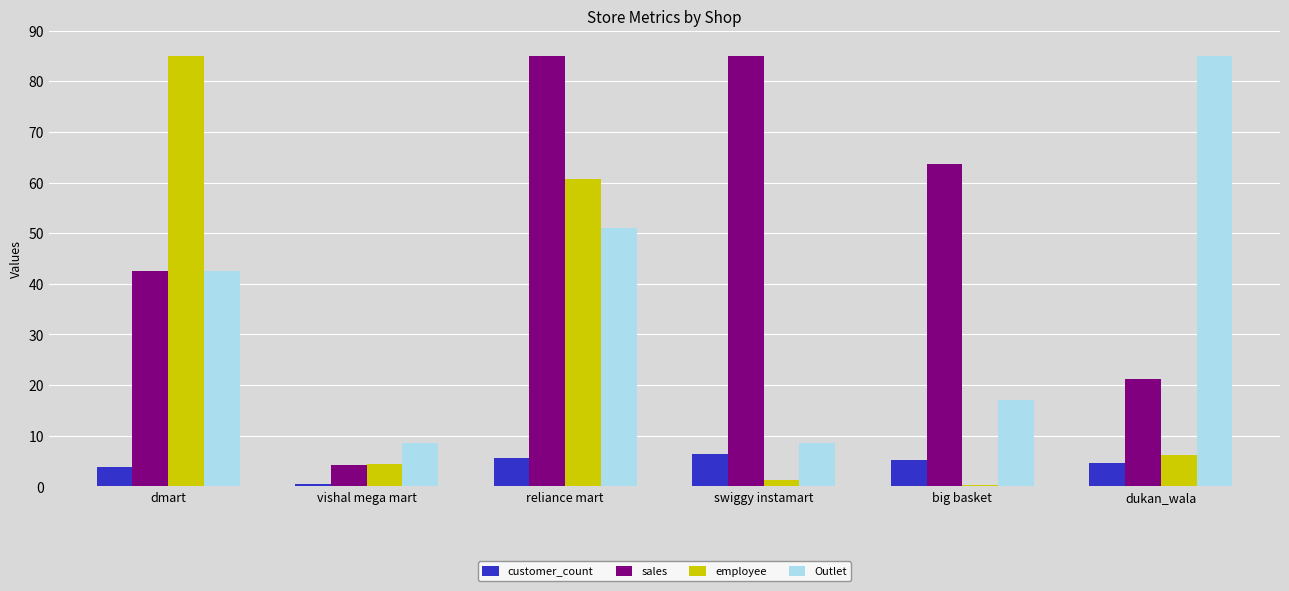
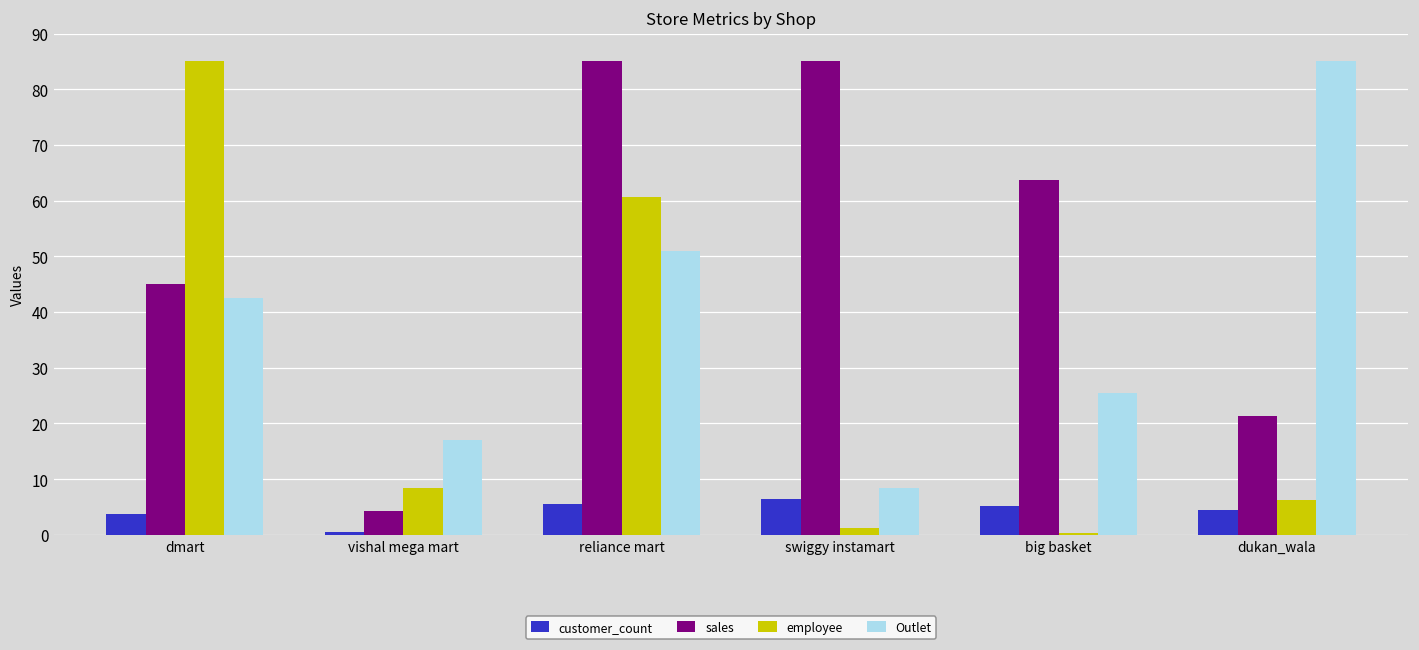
sales, dmart: 43 -> 45
employee, vishal mega mart: 4 -> 9
Outlet, vishal mega mart: 9 -> 17
Outlet, big basket: 17 -> 26
